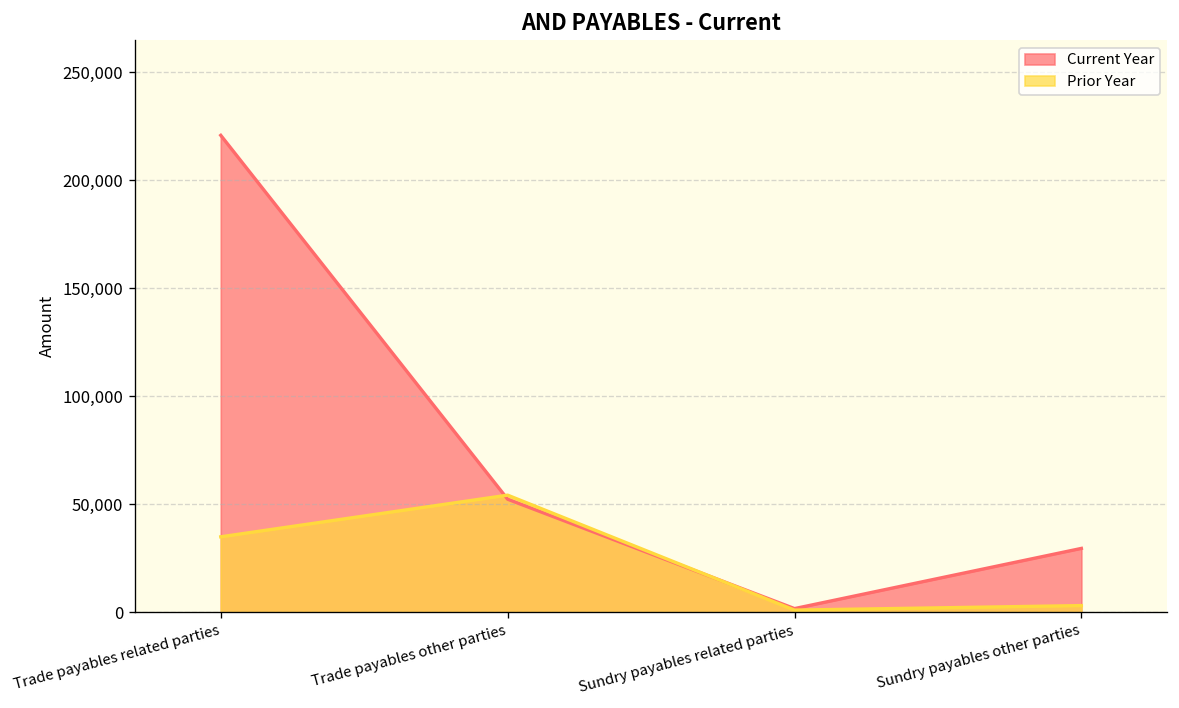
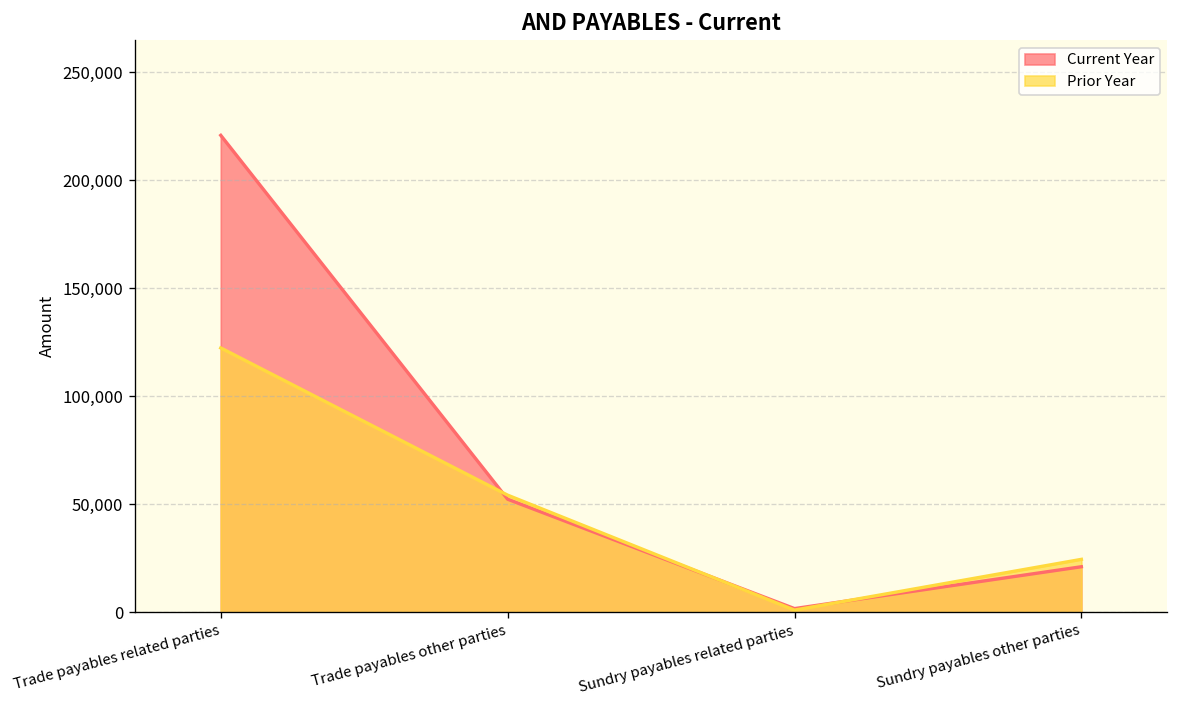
Prior Year, Trade payables related parties: 35,000 -> 122,000
Current Year, Sundry payables other parties: 29,000 -> 21,000
Prior Year, Sundry payables other parties: 3,000 -> 24,000
